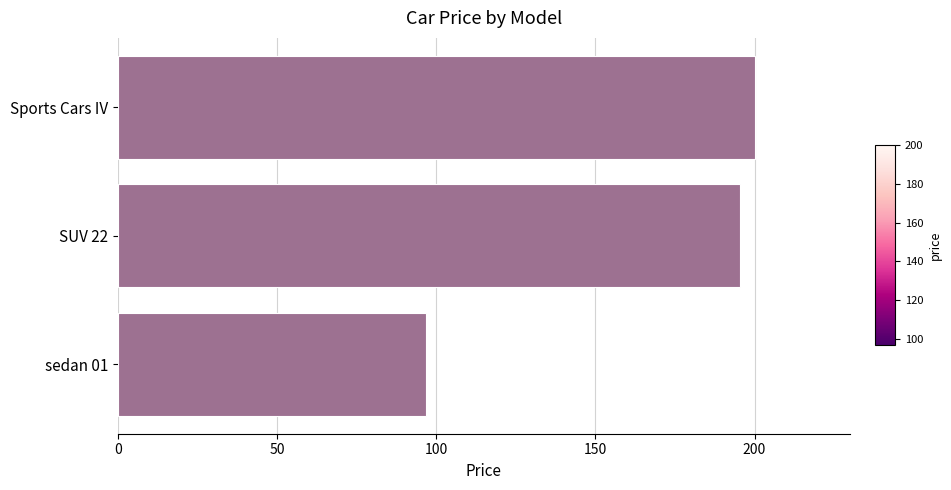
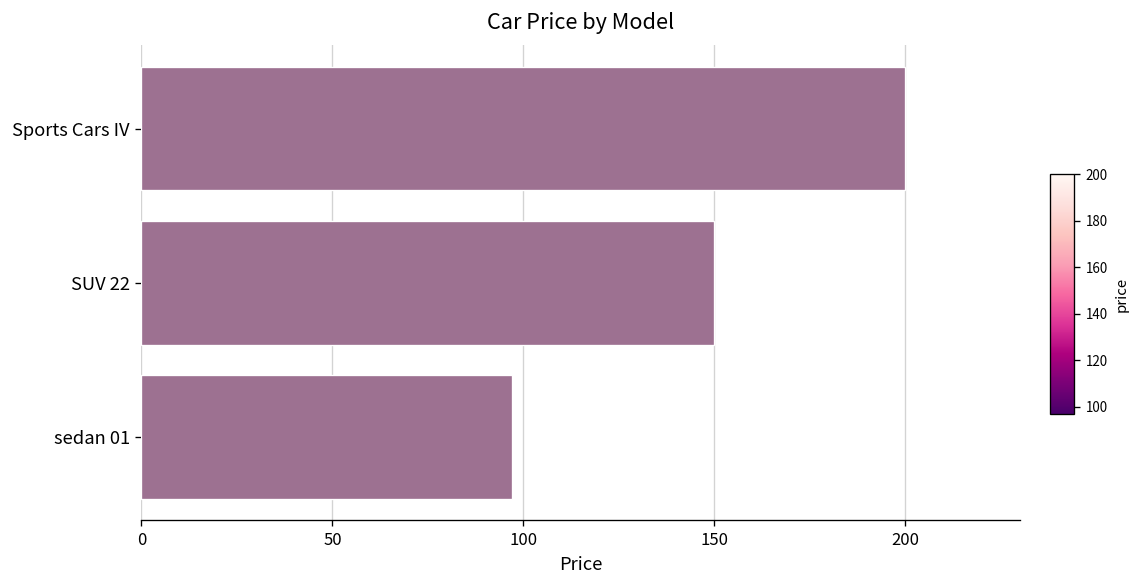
SUV 22: 195 -> 150
